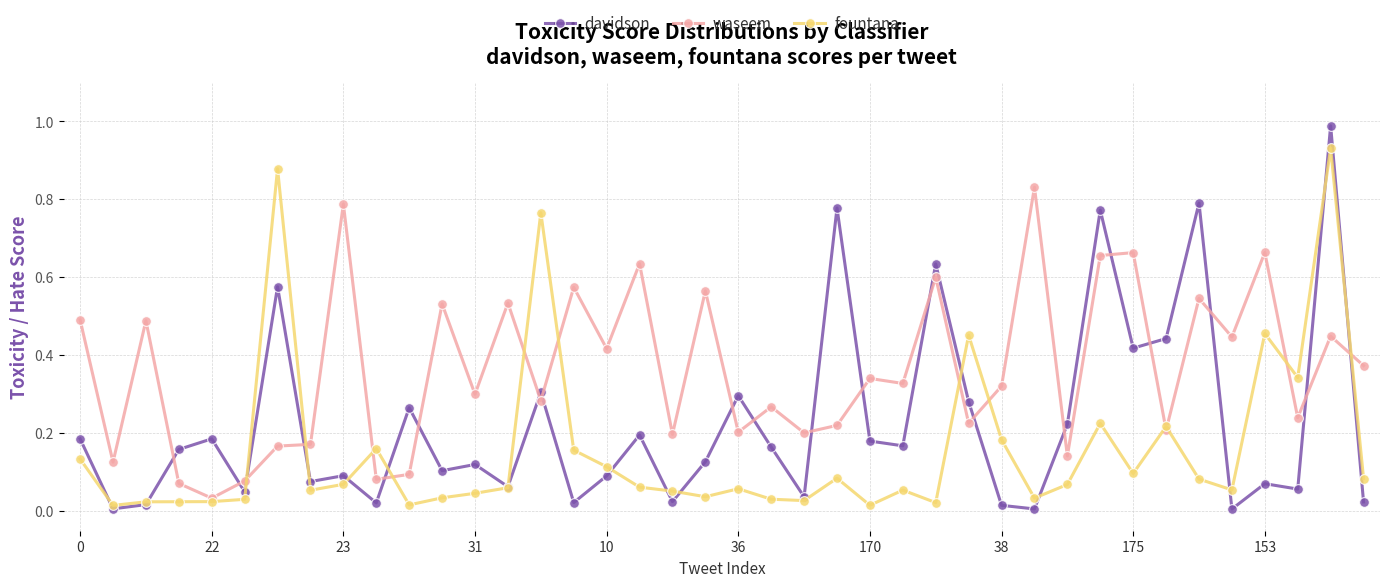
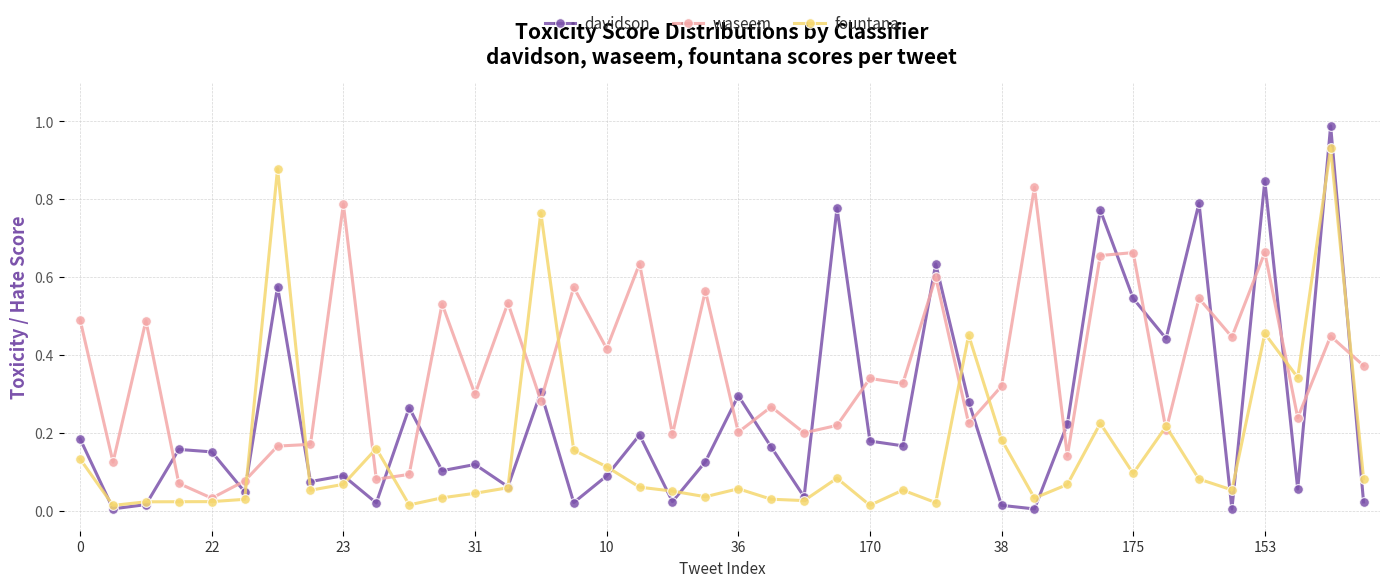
davidson, 22: 0.19 -> 0.15
davidson, 175: 0.42 -> 0.55
davidson, 153: 0.07 -> 0.85
